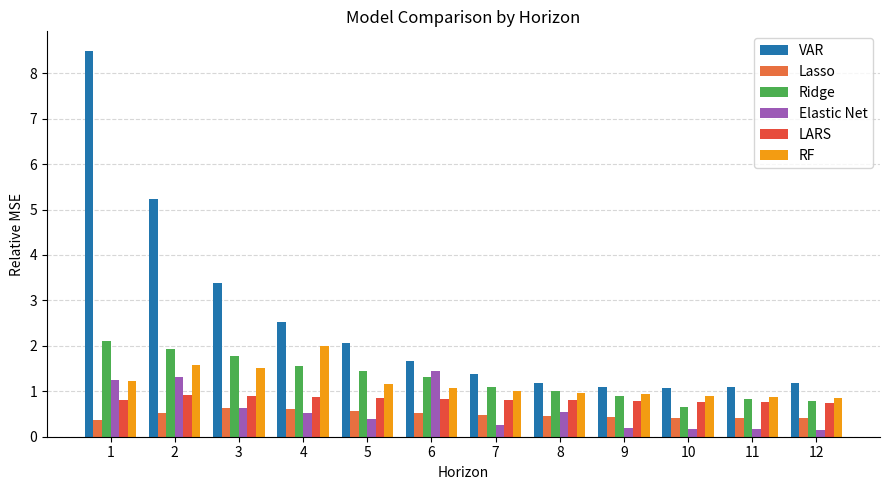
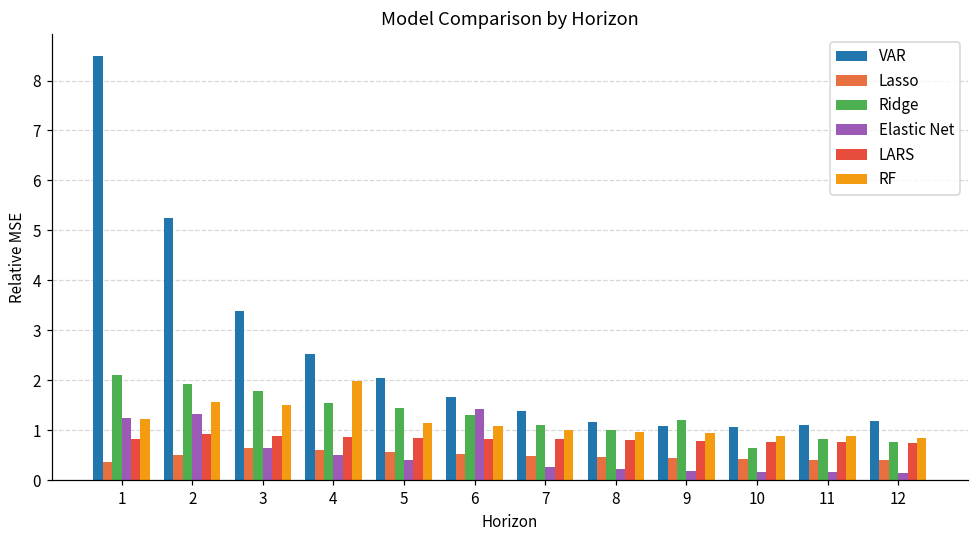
Elastic Net, 8: 0.5 -> 0.2
Ridge, 9: 0.9 -> 1.2
